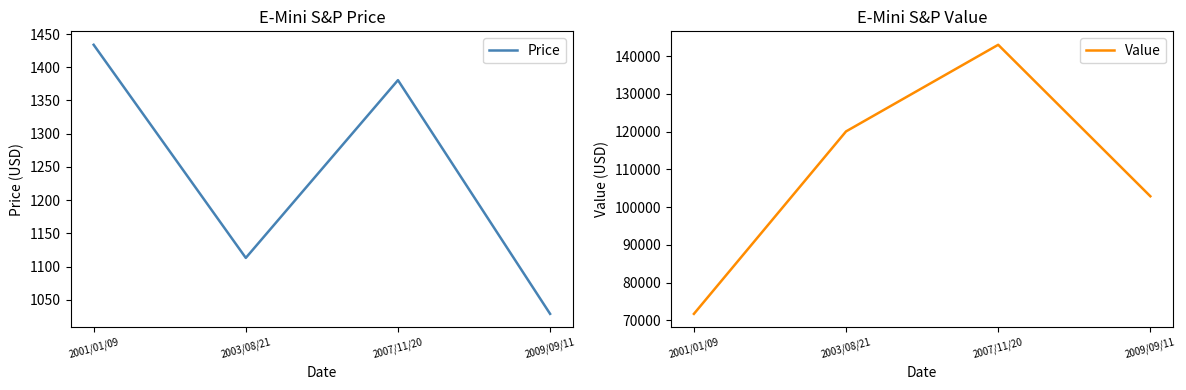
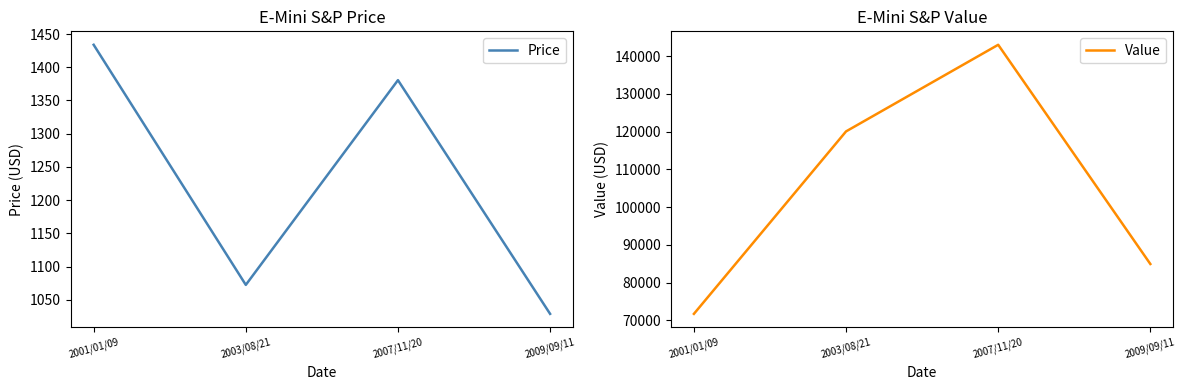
E-Mini S&P Price, 2003/08/21: 1110 -> 1070
E-Mini S&P Value, 2009/09/11: 103000 -> 85000
